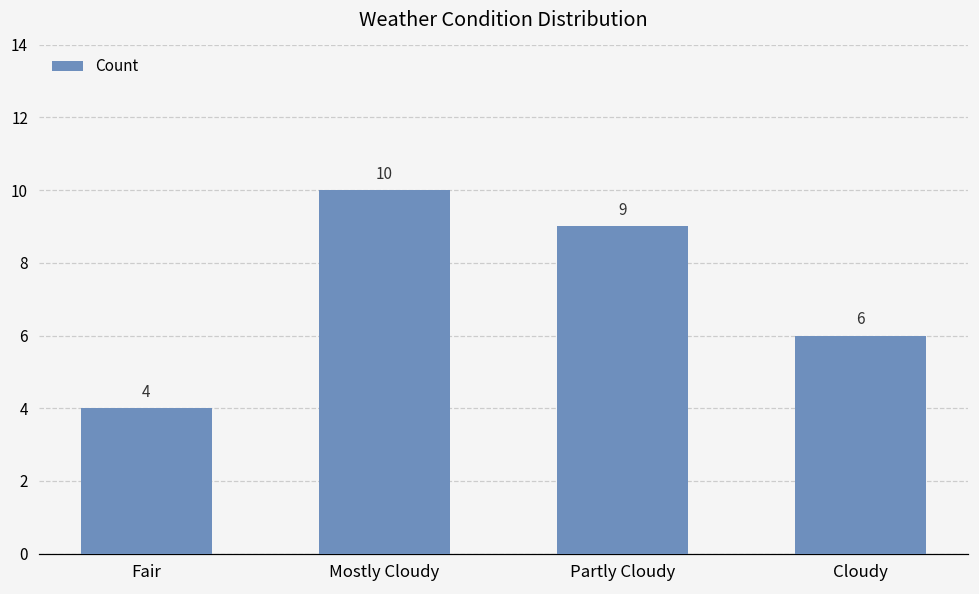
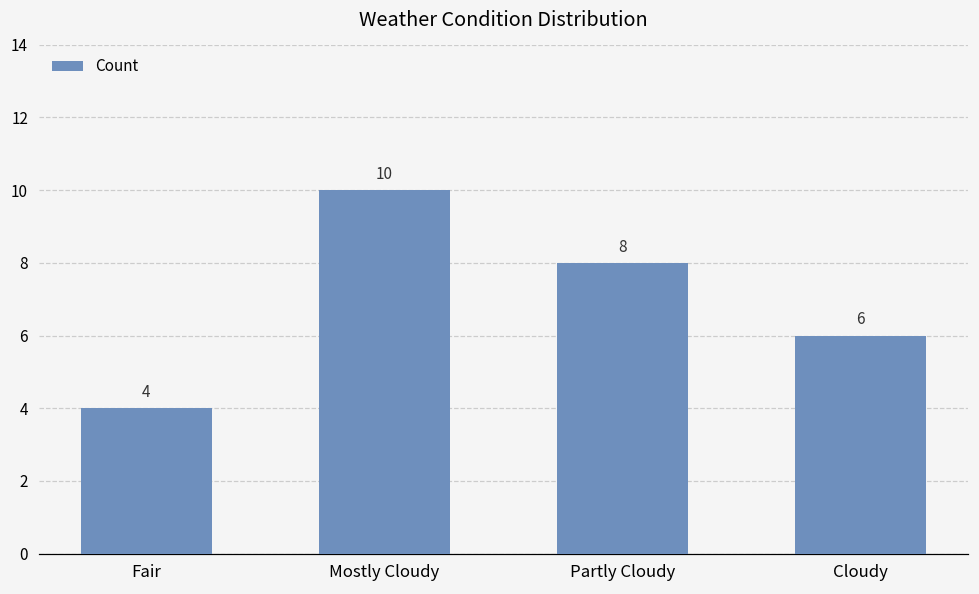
Partly Cloudy: 9 -> 8
